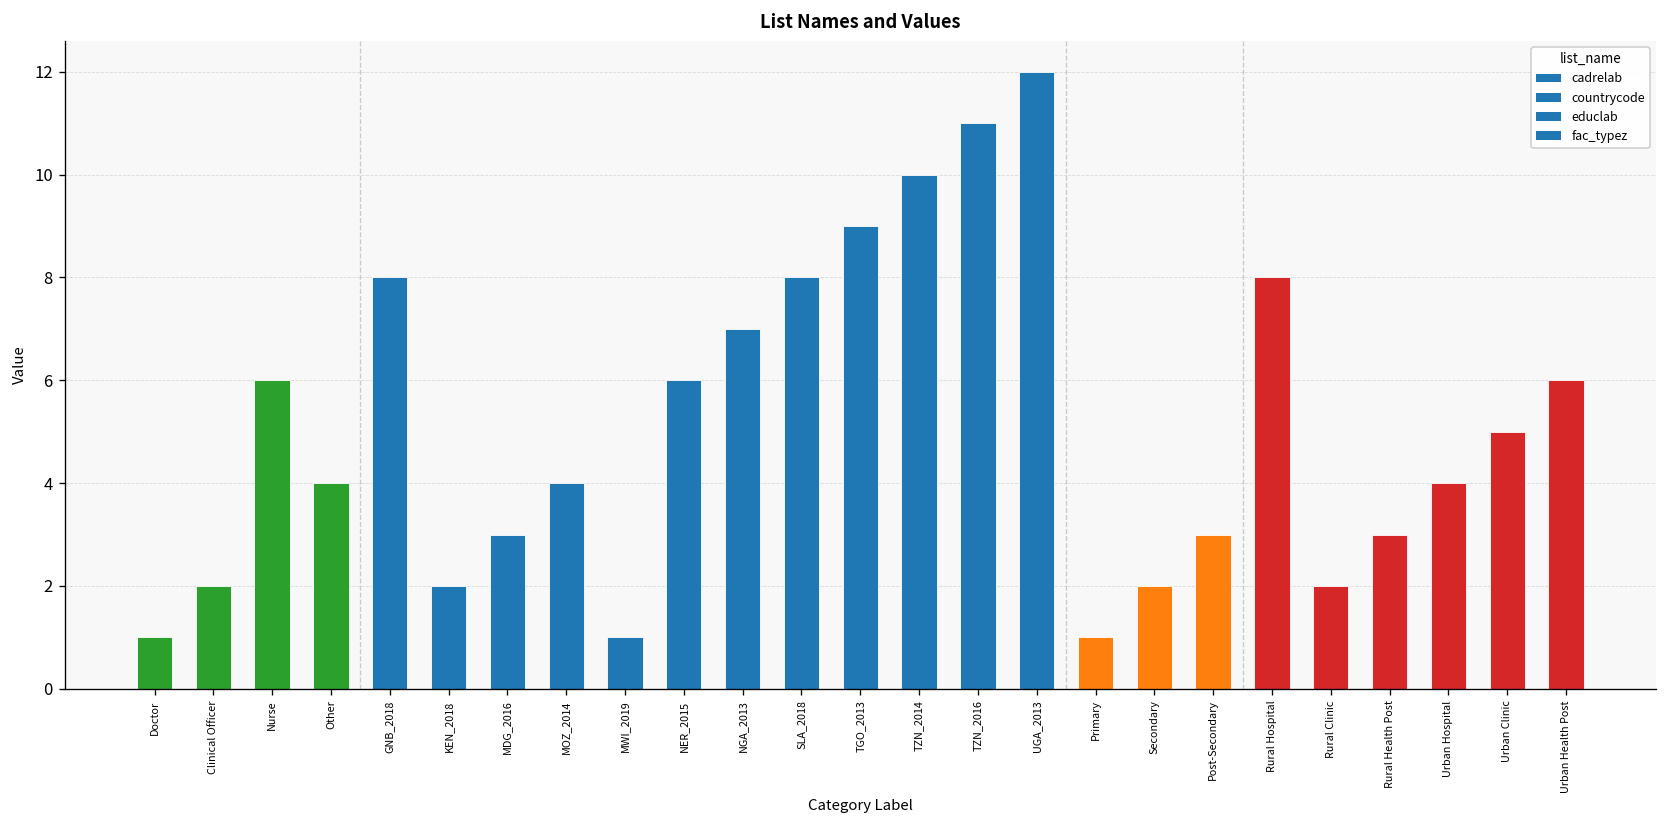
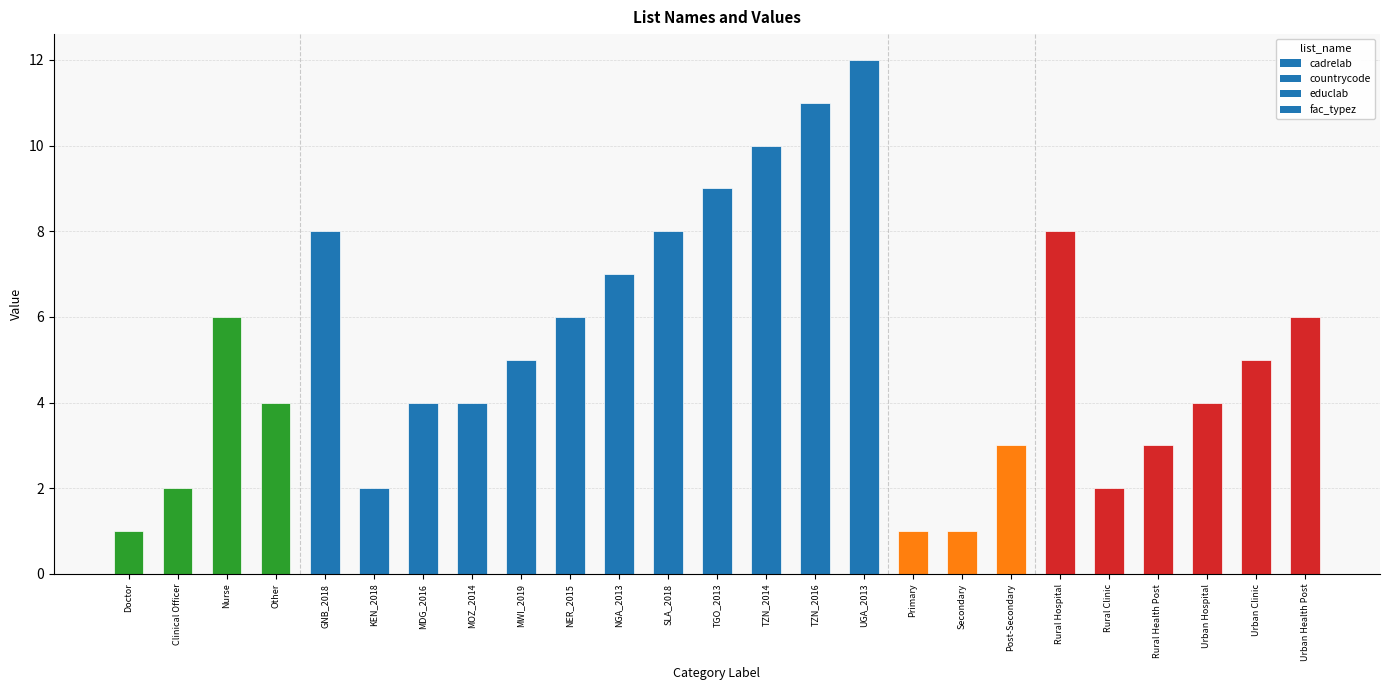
MDG_2016: 3 -> 4
MWI_2019: 1 -> 5
Secondary: 2 -> 1
